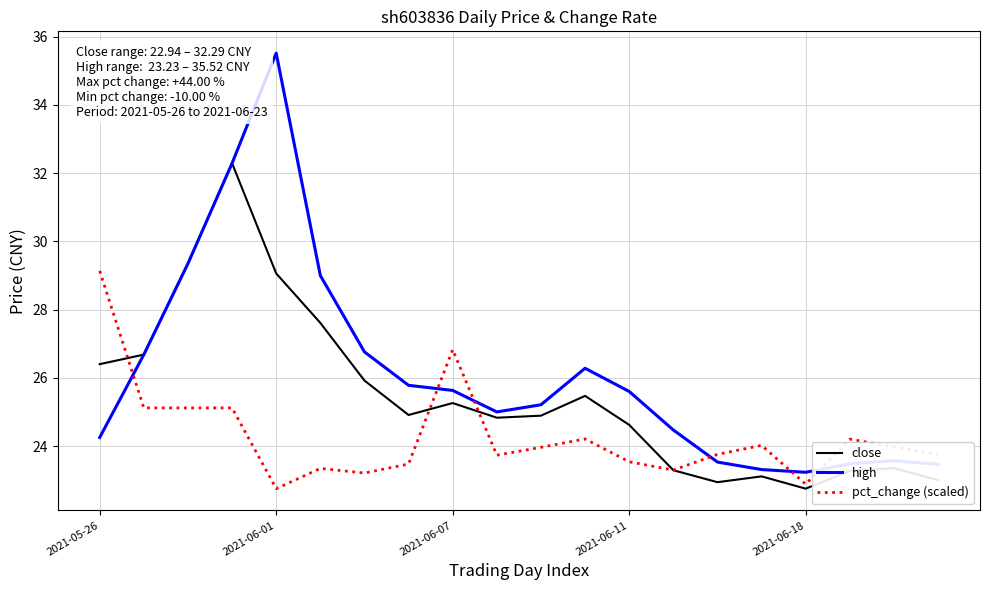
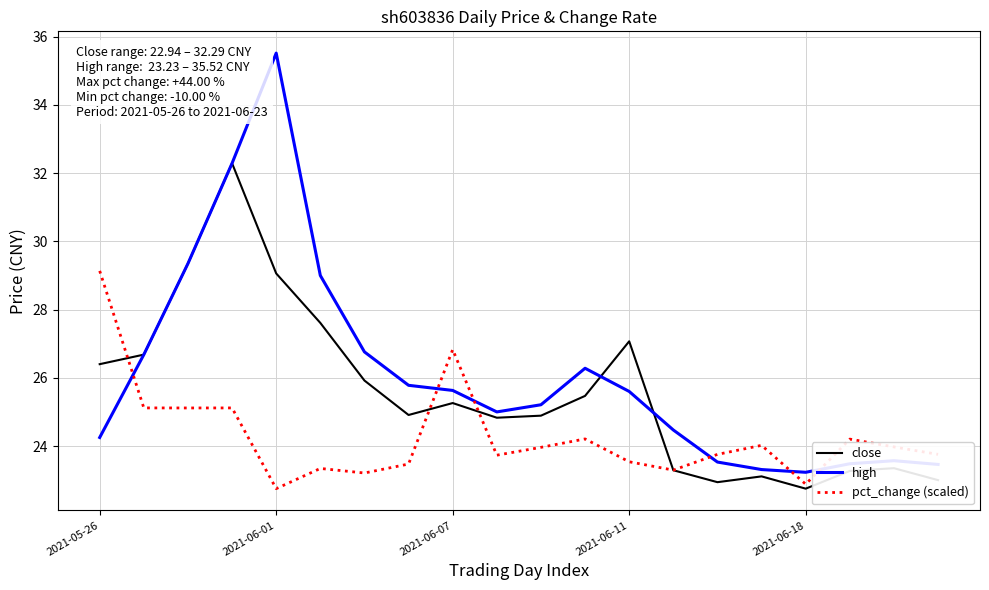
close, 2021-06-11: 24.6 -> 27.1
